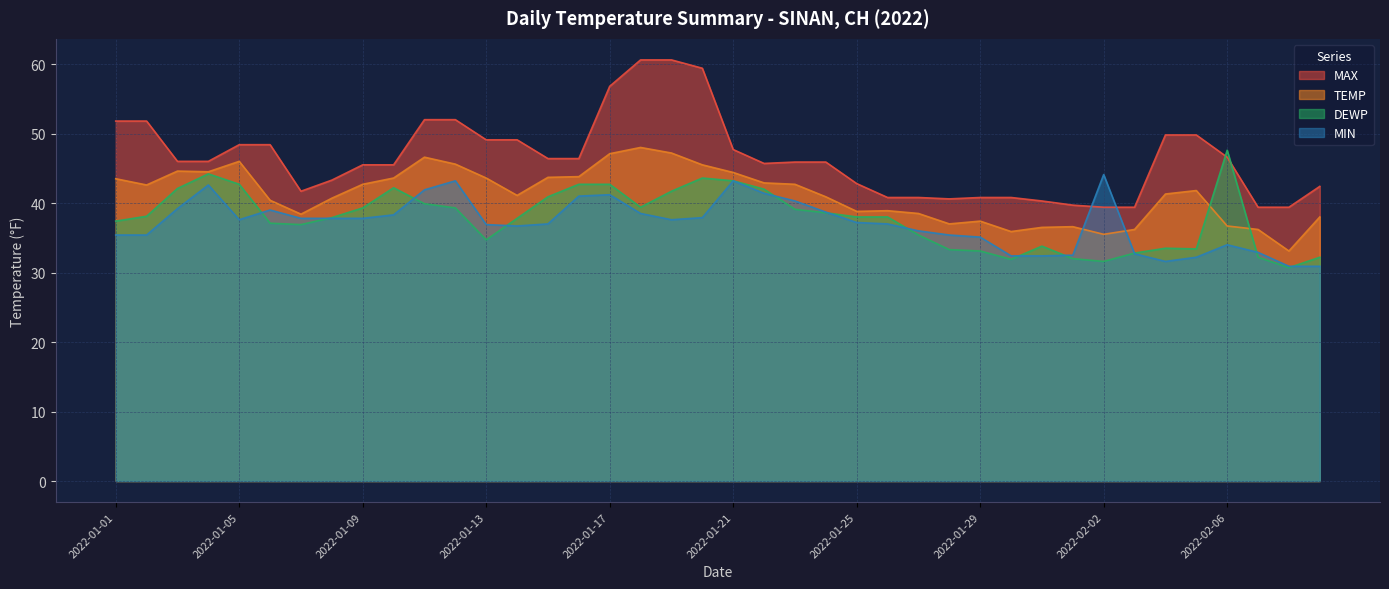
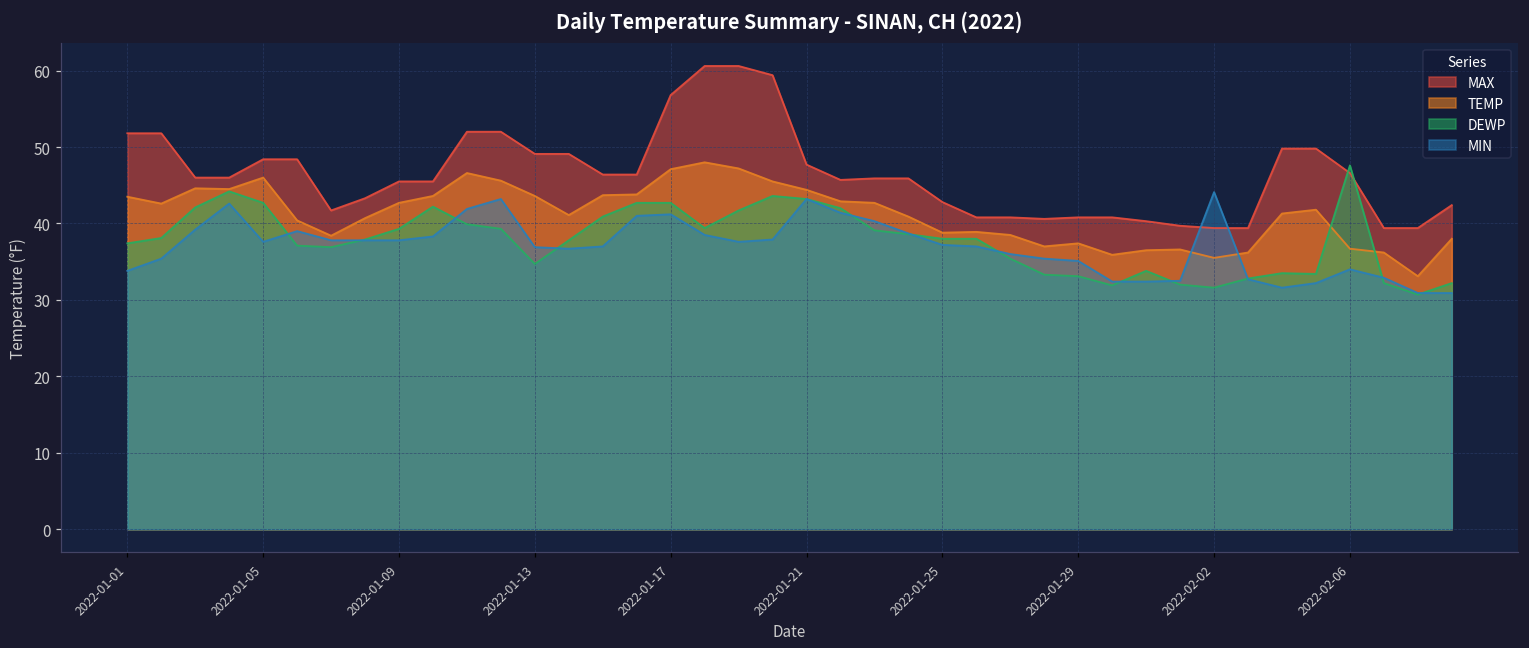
MIN, 2022-01-01: 35 -> 34
